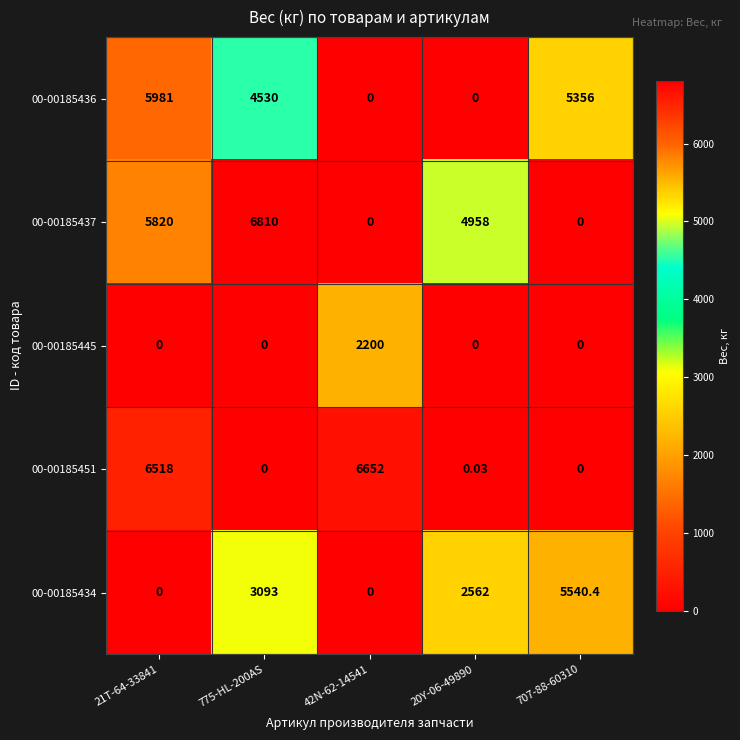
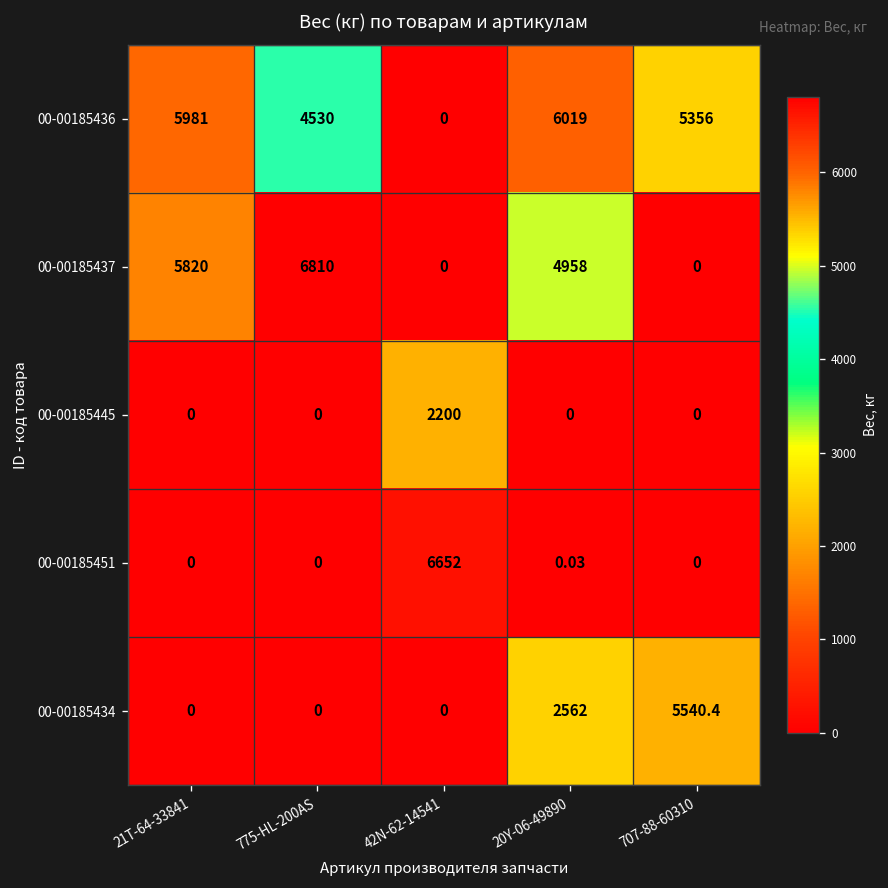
00-00185436, 20Y-06-49890: 0 -> 6019
00-00185451, 21T-64-33841: 6518 -> 0
00-00185434, 775-HL-200AS: 3093 -> 0
